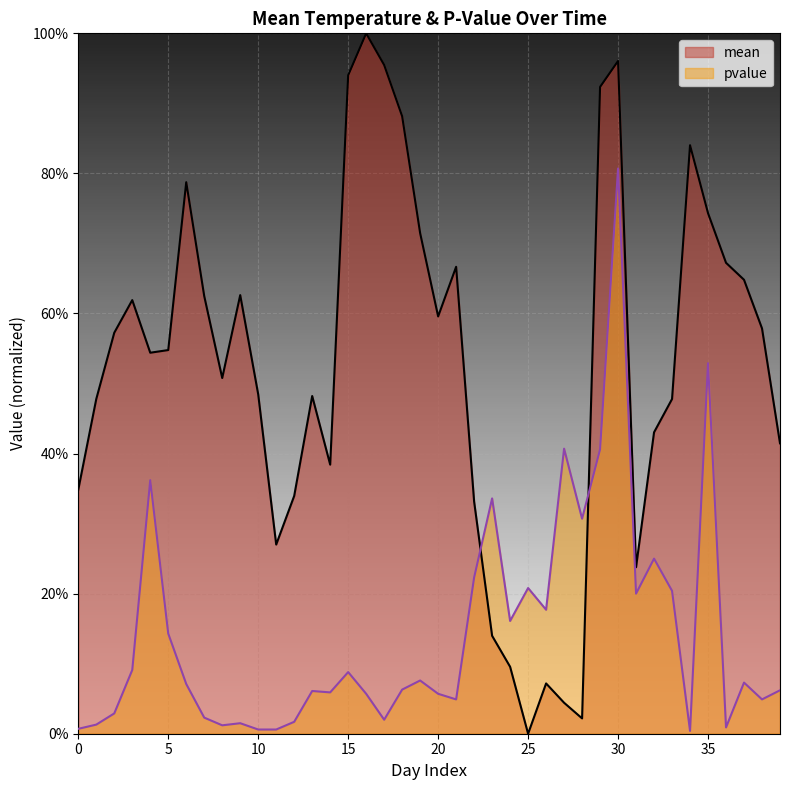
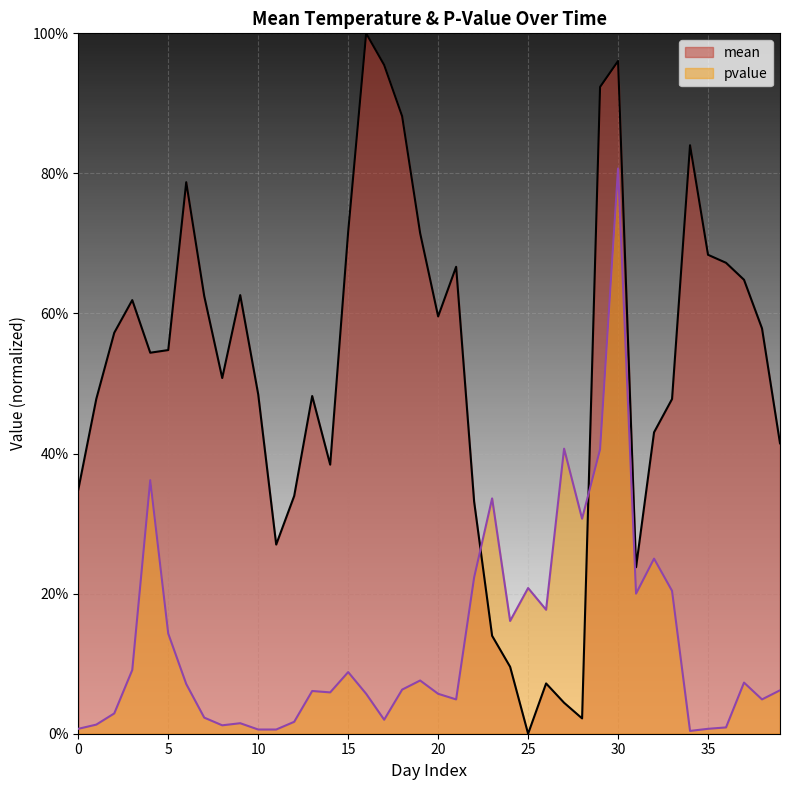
mean, 15: 94% -> 72%
mean, 35: 74% -> 68%
pvalue, 35: 53% -> 1%
